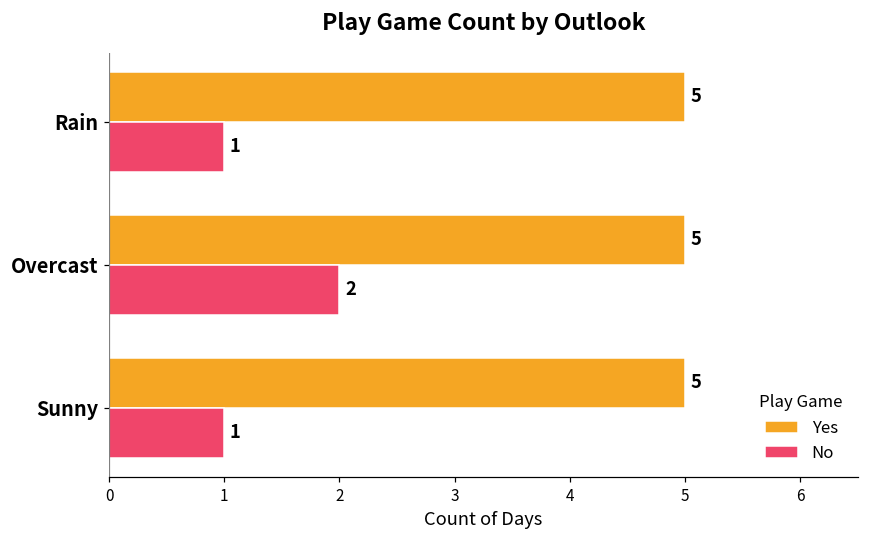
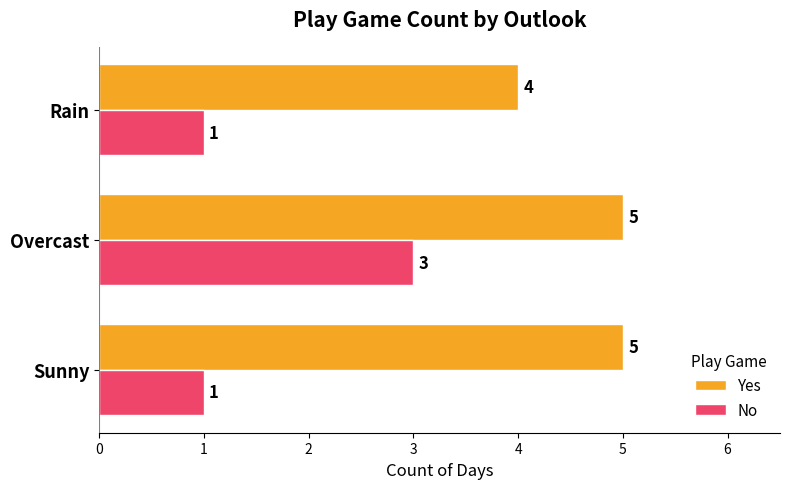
Yes, Rain: 5 -> 4
No, Overcast: 2 -> 3
